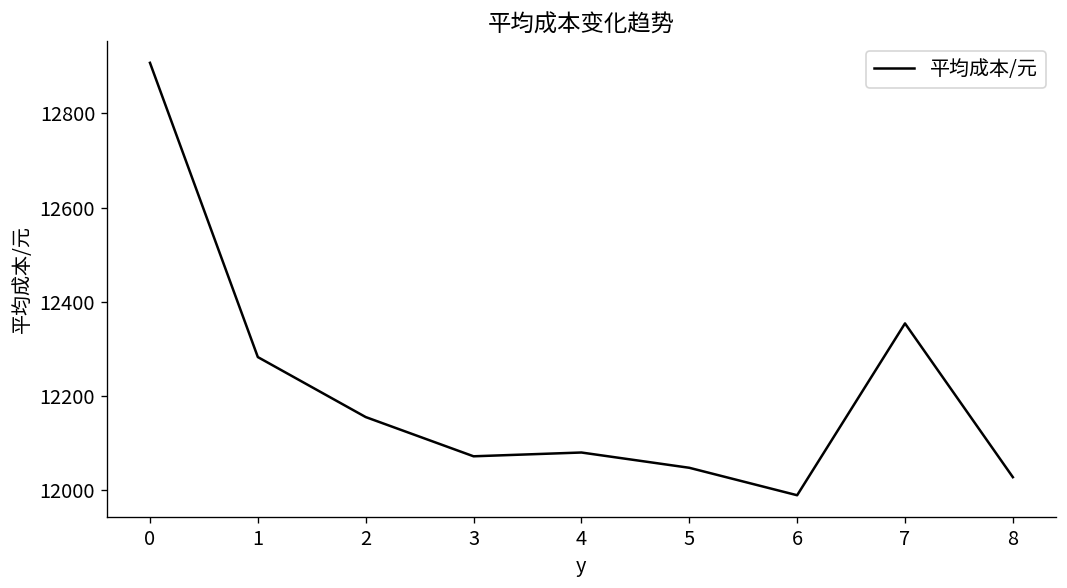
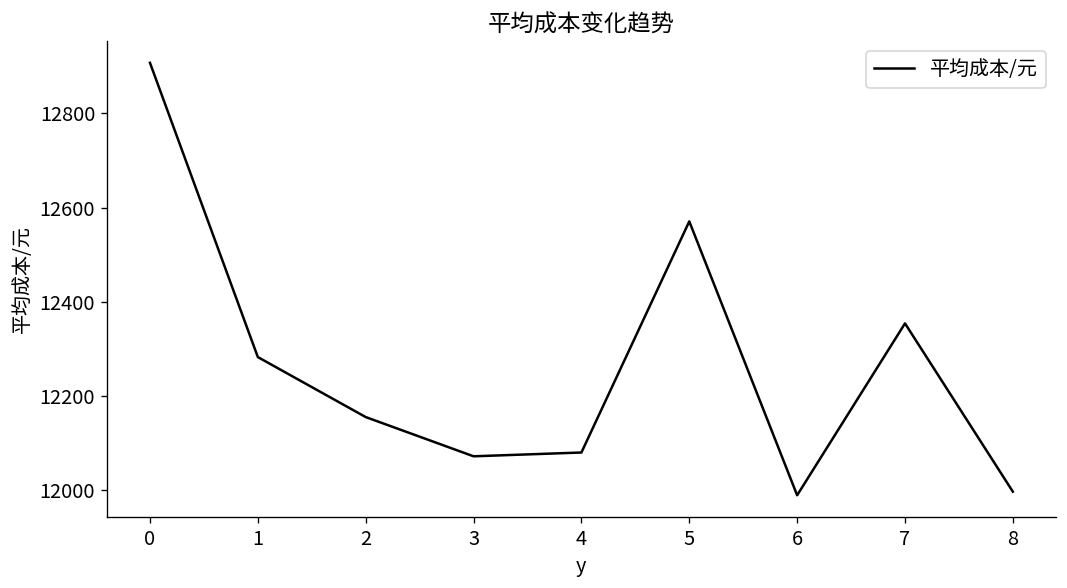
5: 12050 -> 12570
8: 12030 -> 12000
